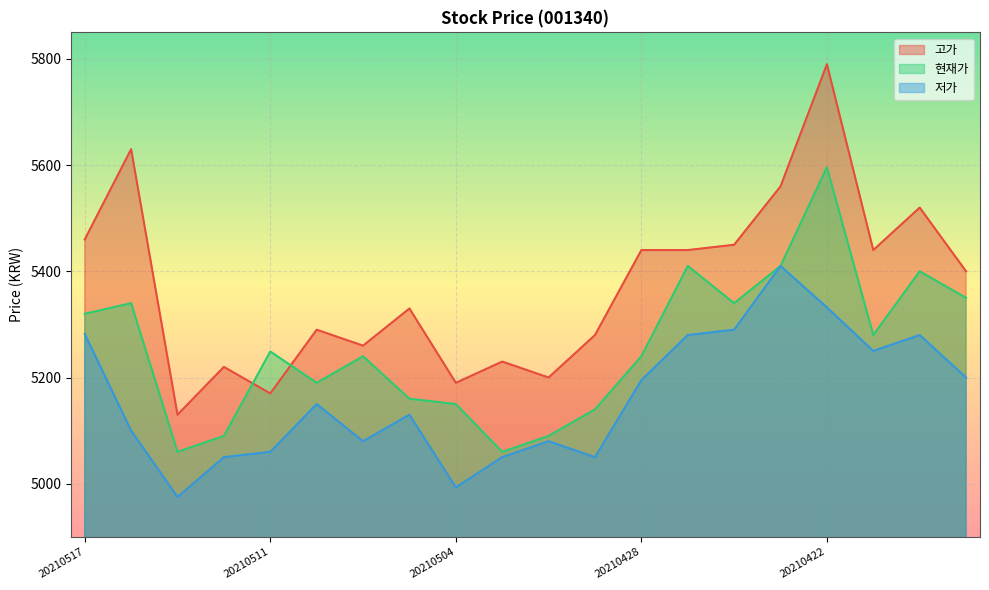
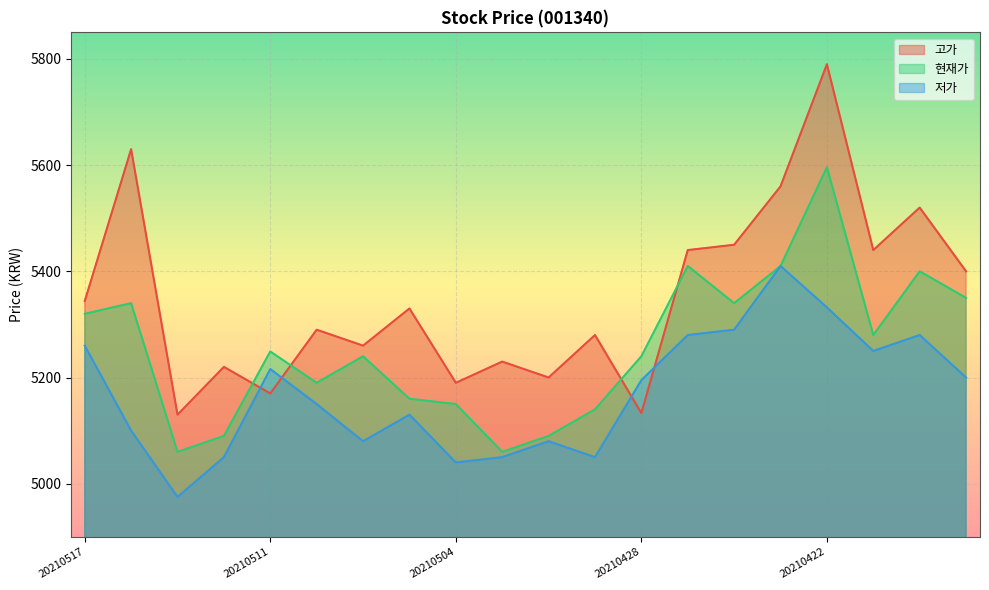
고가, 20210517: 5460 -> 5340
저가, 20210517: 5280 -> 5260
저가, 20210511: 5060 -> 5220
저가, 20210504: 4990 -> 5040
고가, 20210428: 5440 -> 5130
